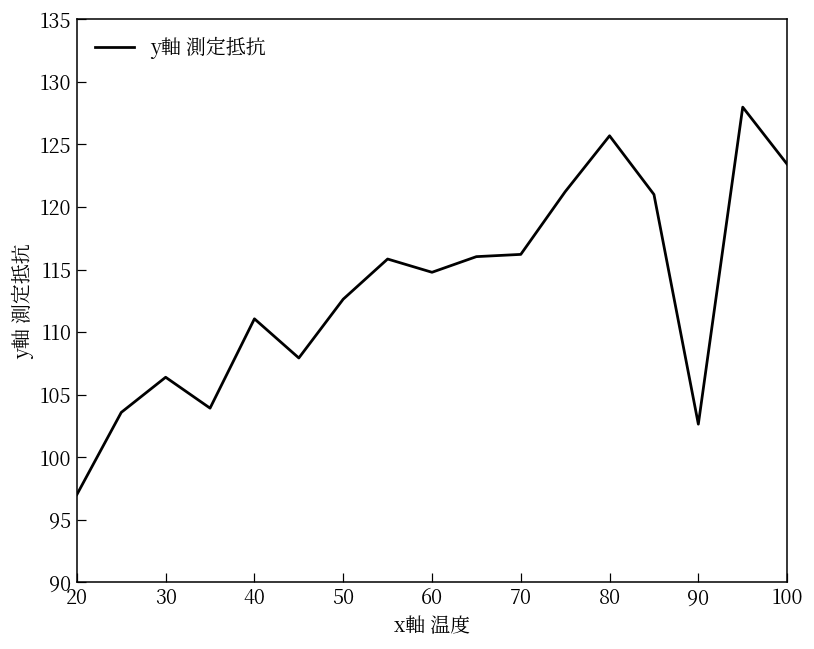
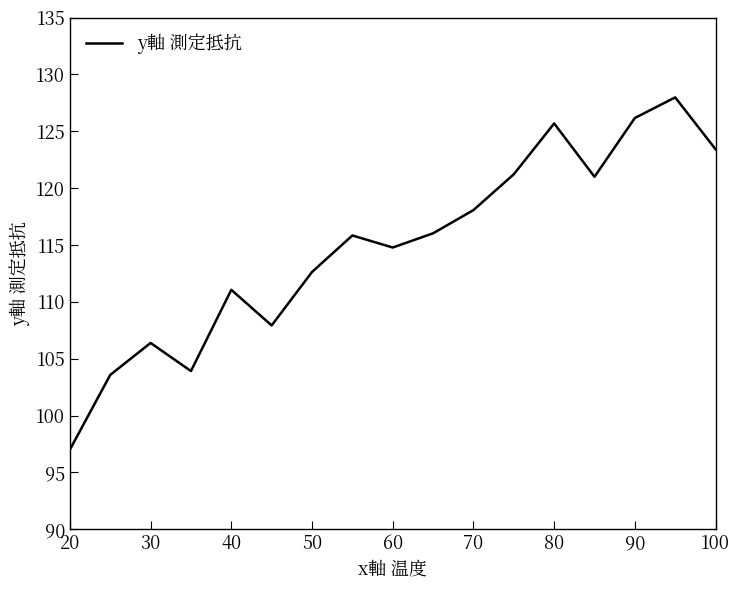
70: 116.2 -> 118.1
90: 102.6 -> 126.2
